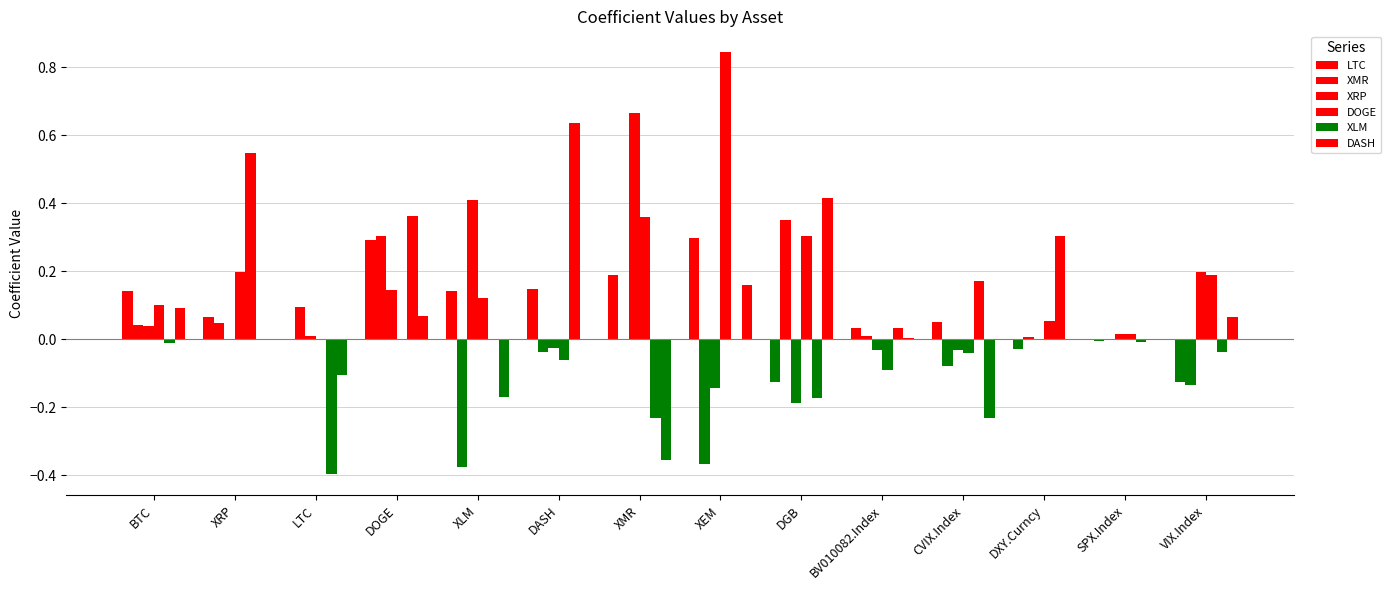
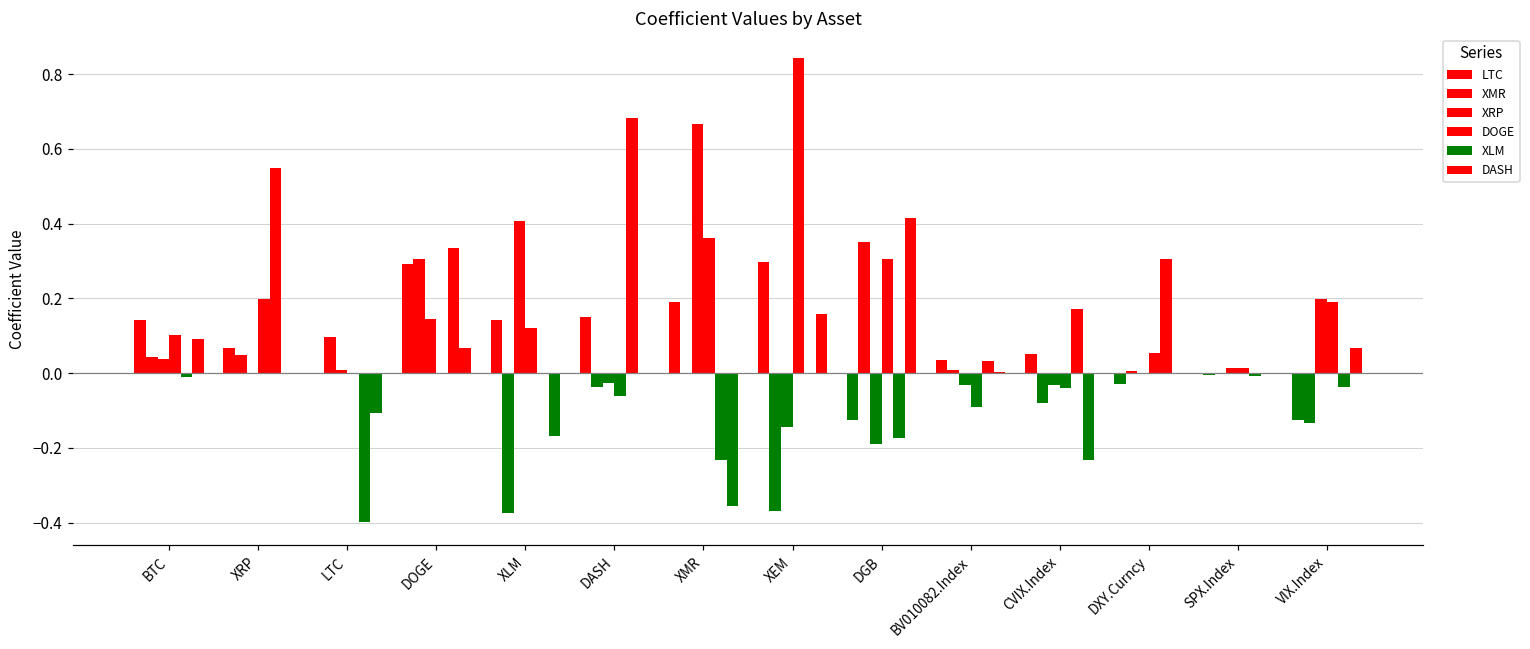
XLM, DOGE: 0.36 -> 0.33
XLM, DASH: 0.64 -> 0.68
